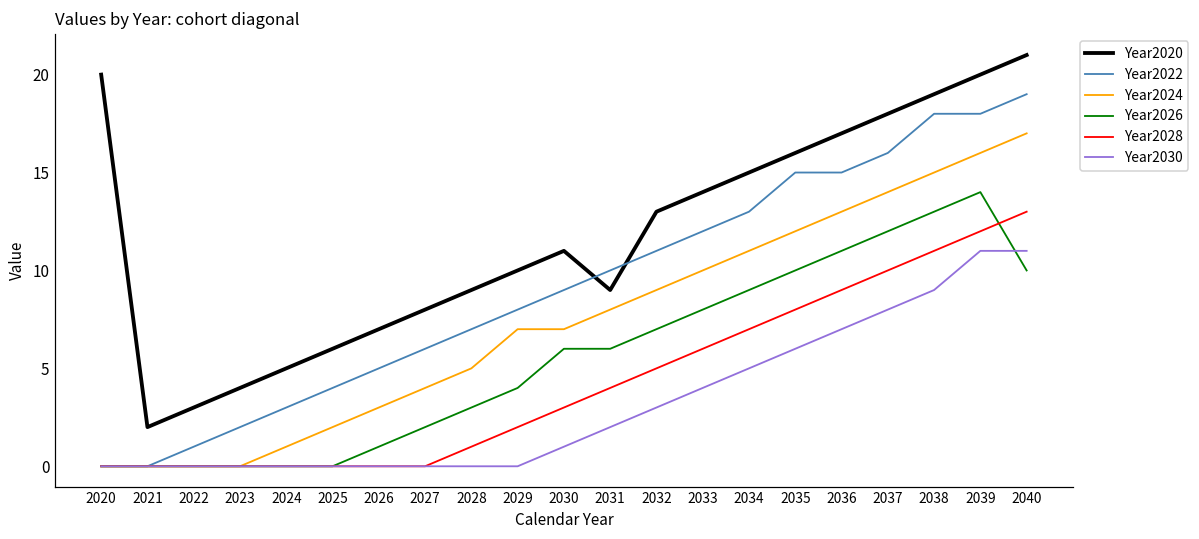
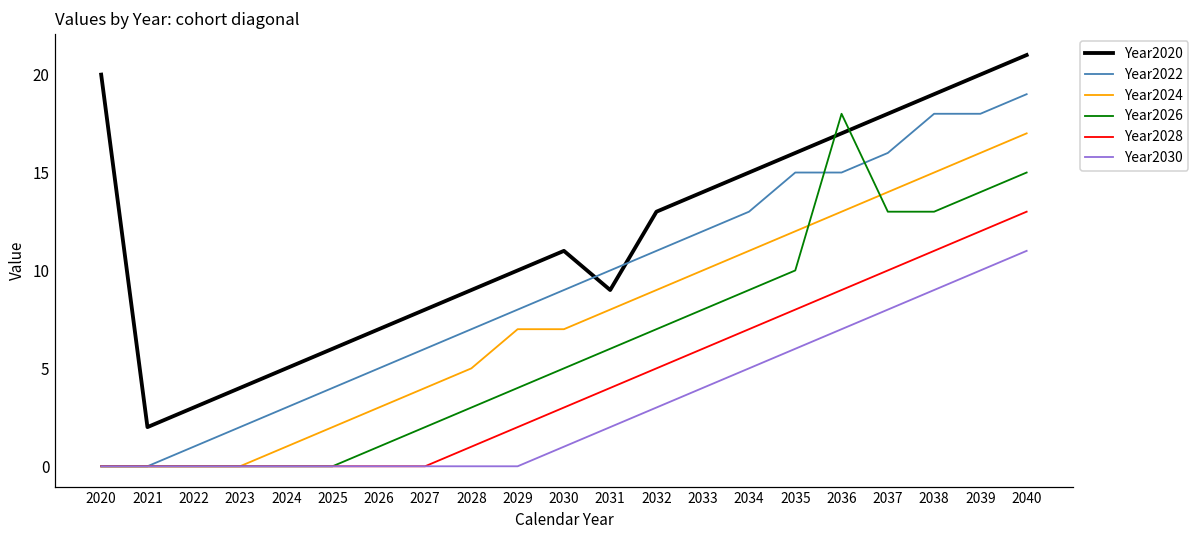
Year2026, 2030: 6 -> 5
Year2026, 2036: 11 -> 18
Year2026, 2037: 12 -> 13
Year2030, 2039: 11 -> 10
Year2026, 2040: 10 -> 15
